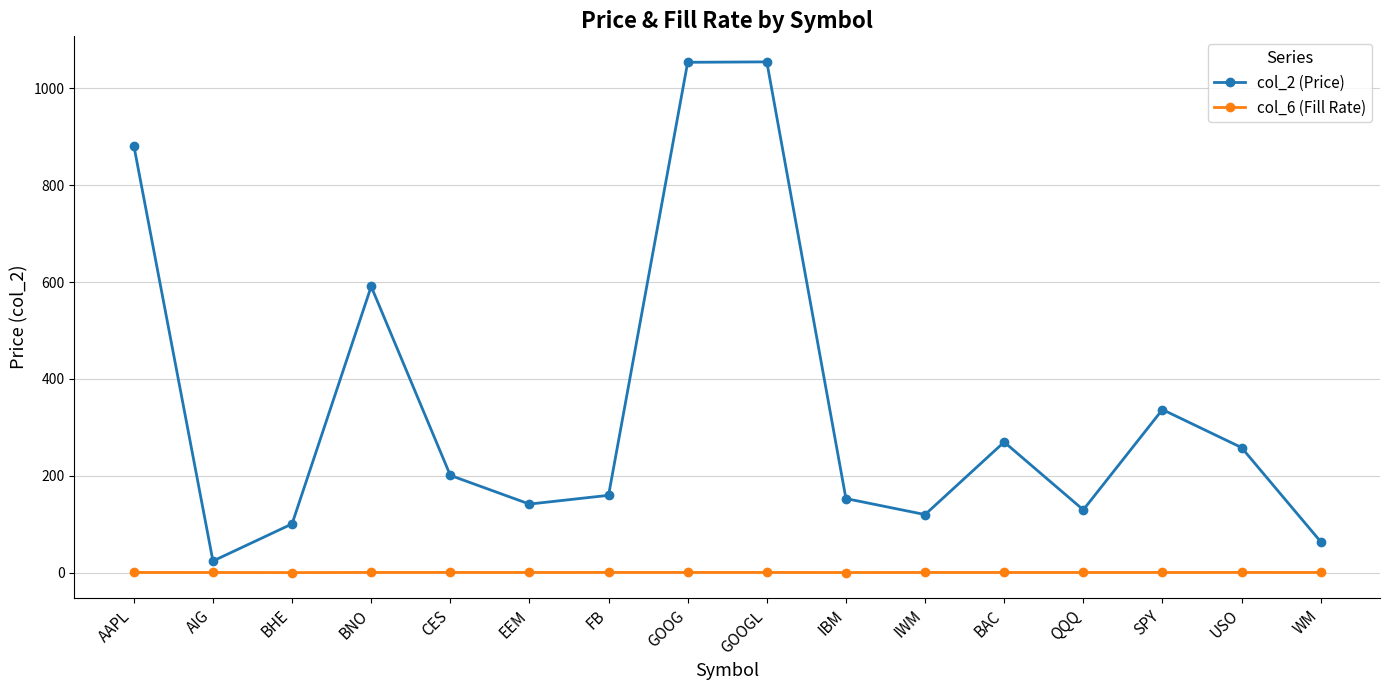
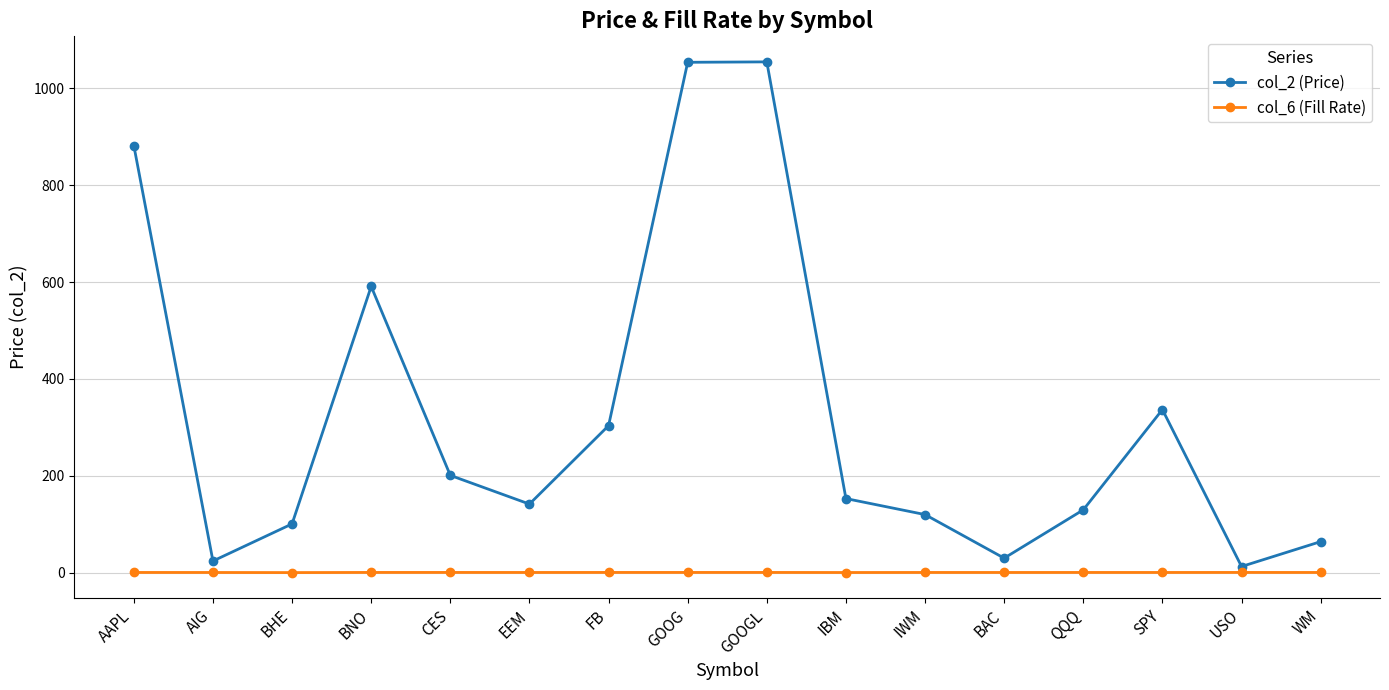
col_2 (Price), FB: 160 -> 300
col_2 (Price), BAC: 270 -> 30
col_2 (Price), USO: 260 -> 10
